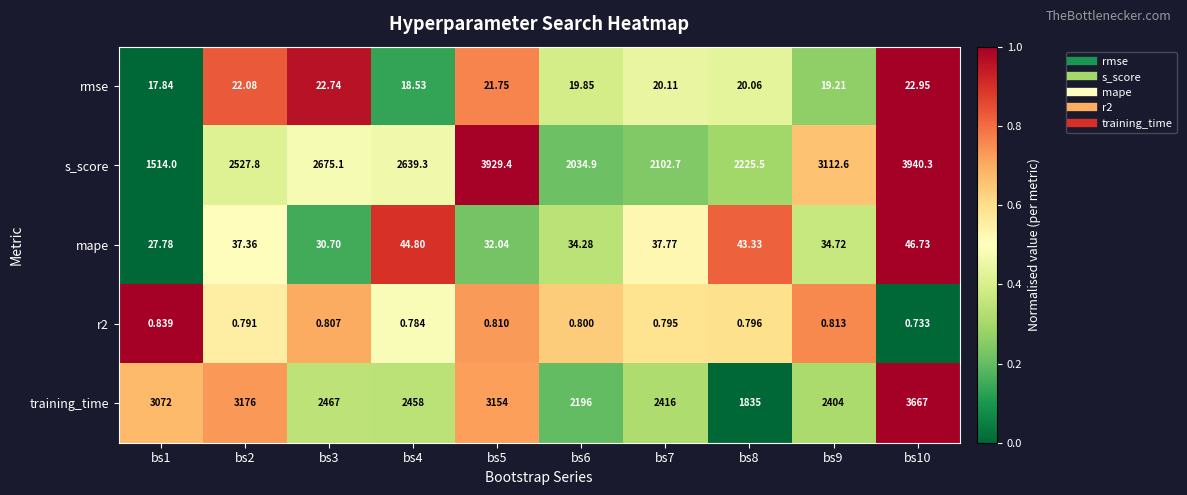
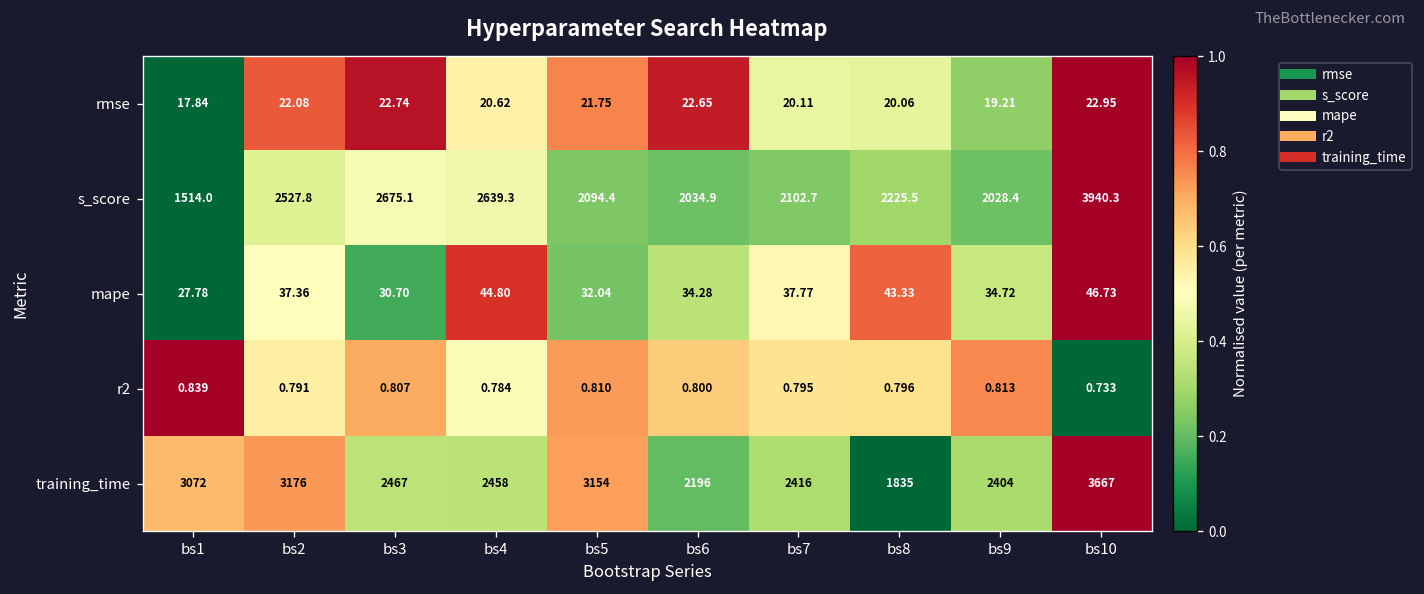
rmse, bs4: 18.53 -> 20.62
rmse, bs6: 19.85 -> 22.65
s_score, bs5: 3929.4 -> 2094.4
s_score, bs9: 3112.6 -> 2028.4
